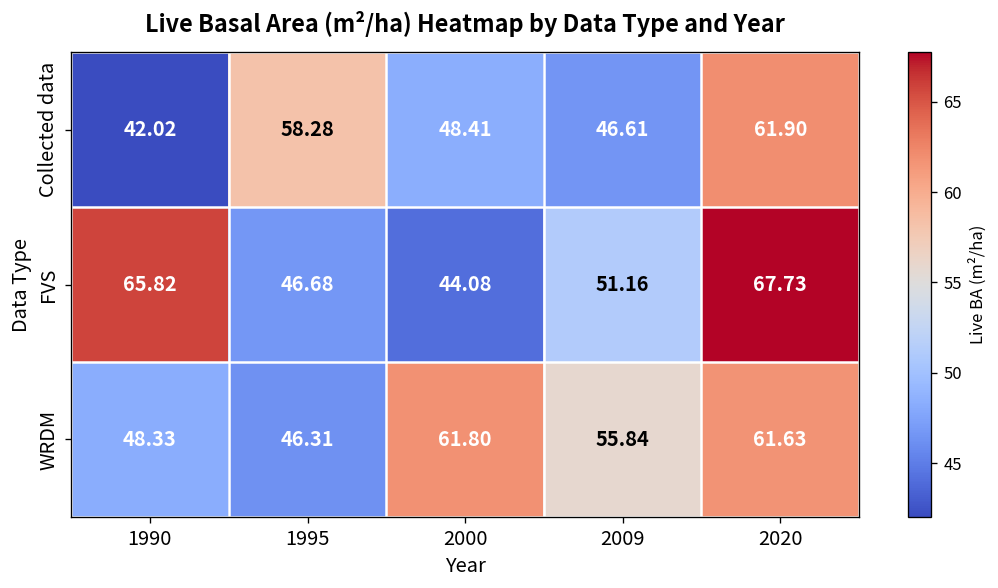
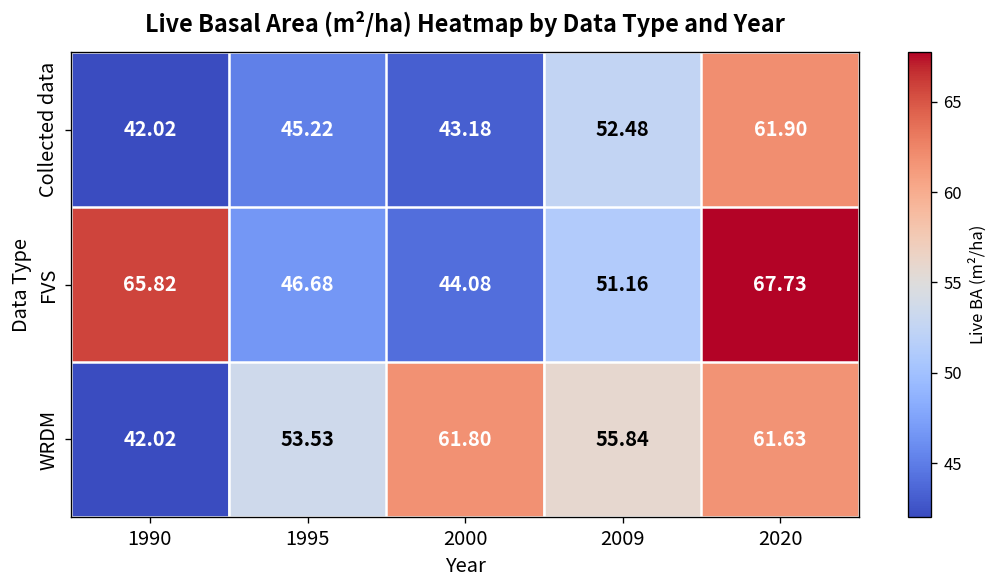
Collected data, 1995: 58.28 -> 45.22
Collected data, 2000: 48.41 -> 43.18
Collected data, 2009: 46.61 -> 52.48
WRDM, 1990: 48.33 -> 42.02
WRDM, 1995: 46.31 -> 53.53
